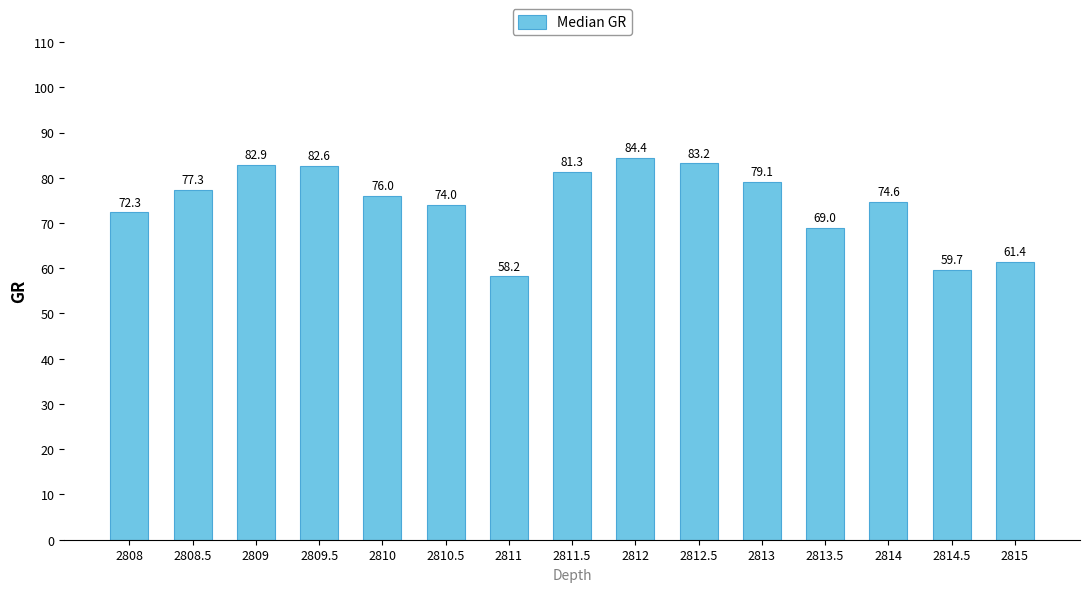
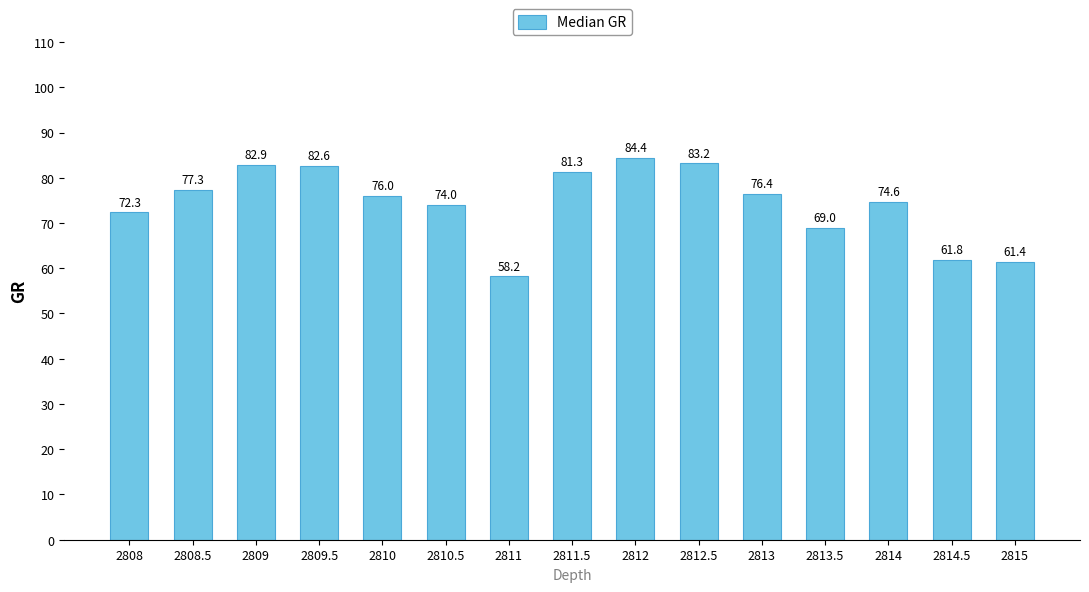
2813: 79.1 -> 76.4
2814.5: 59.7 -> 61.8
